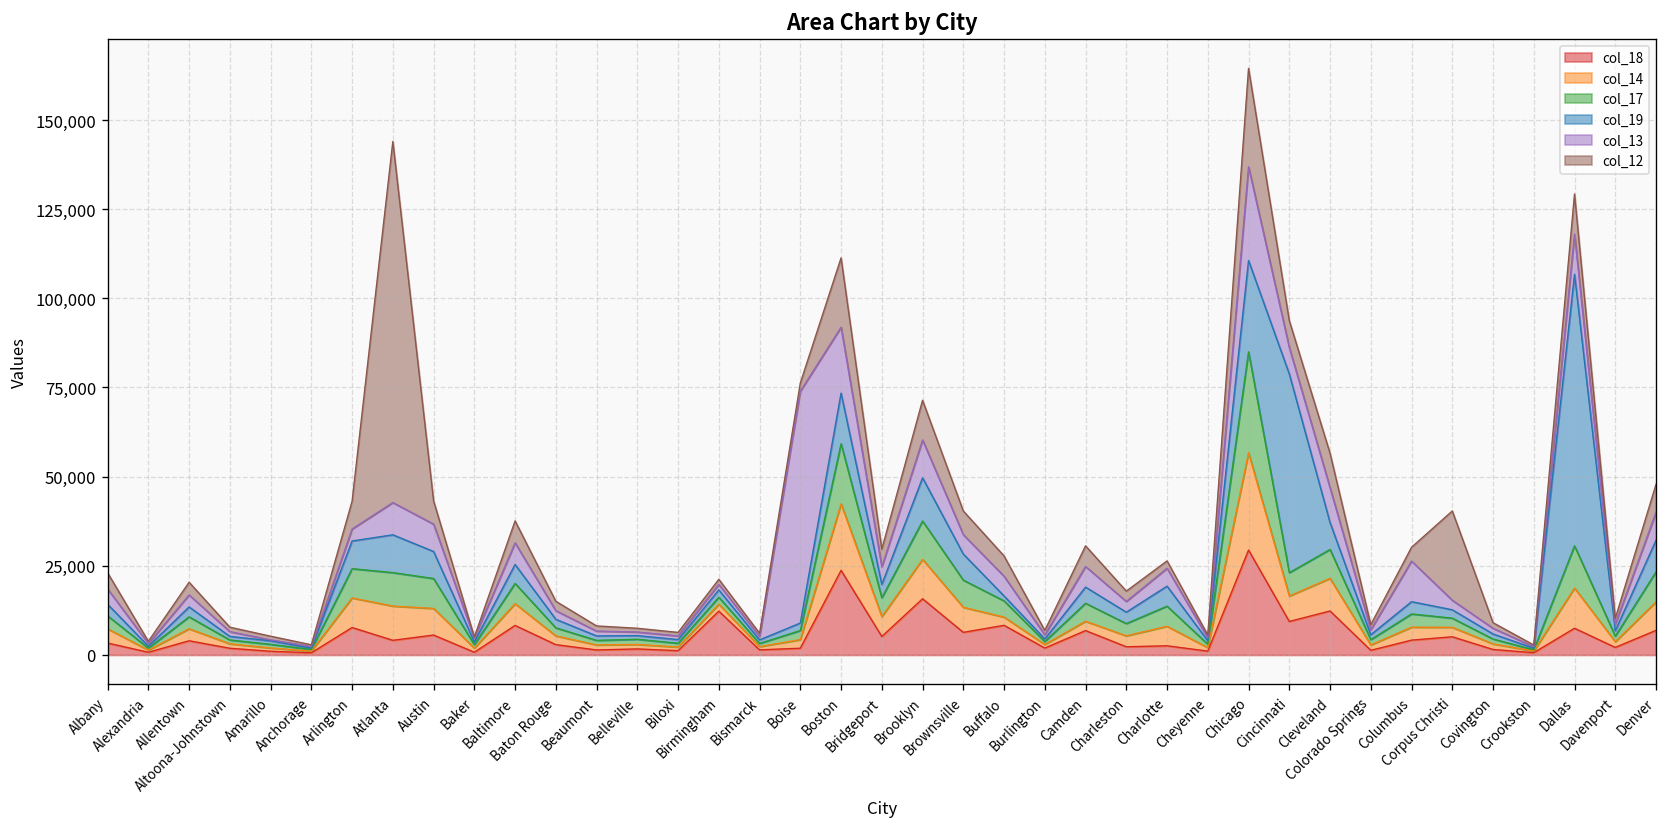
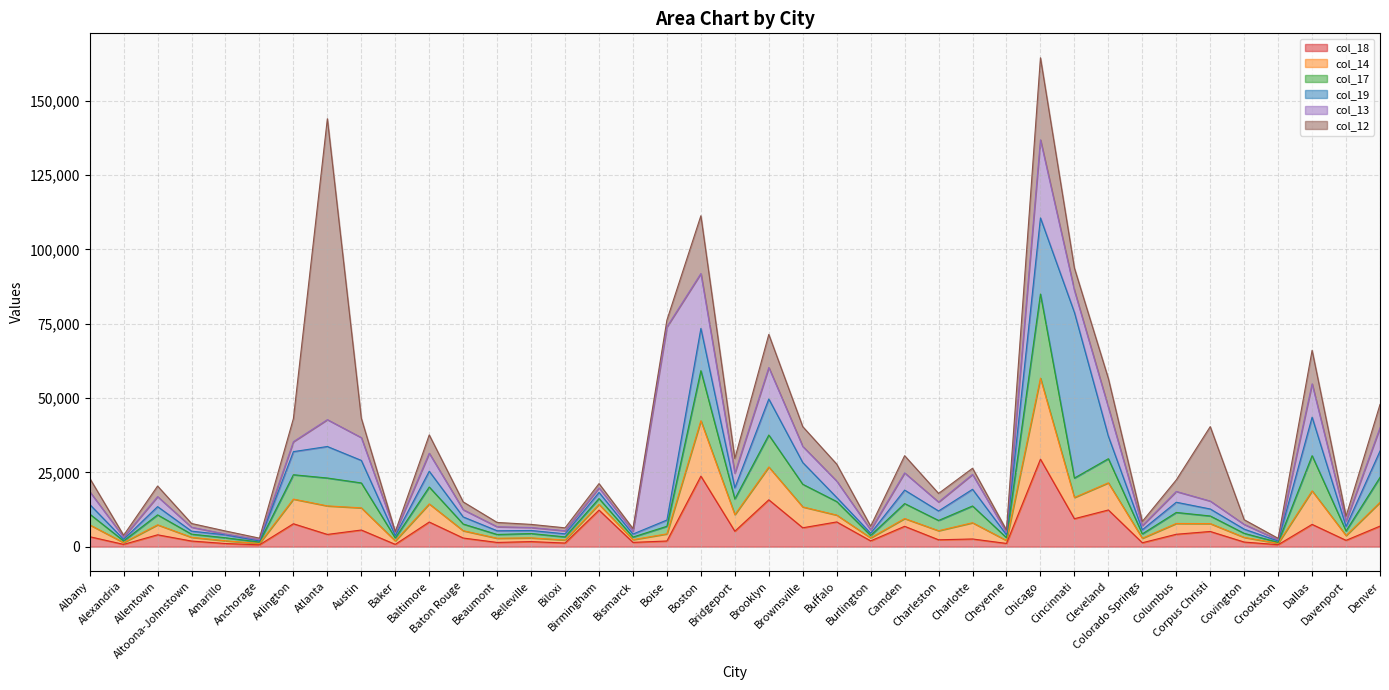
col_13, Columbus: 11,000 -> 4,000
col_19, Dallas: 76,000 -> 13,000
